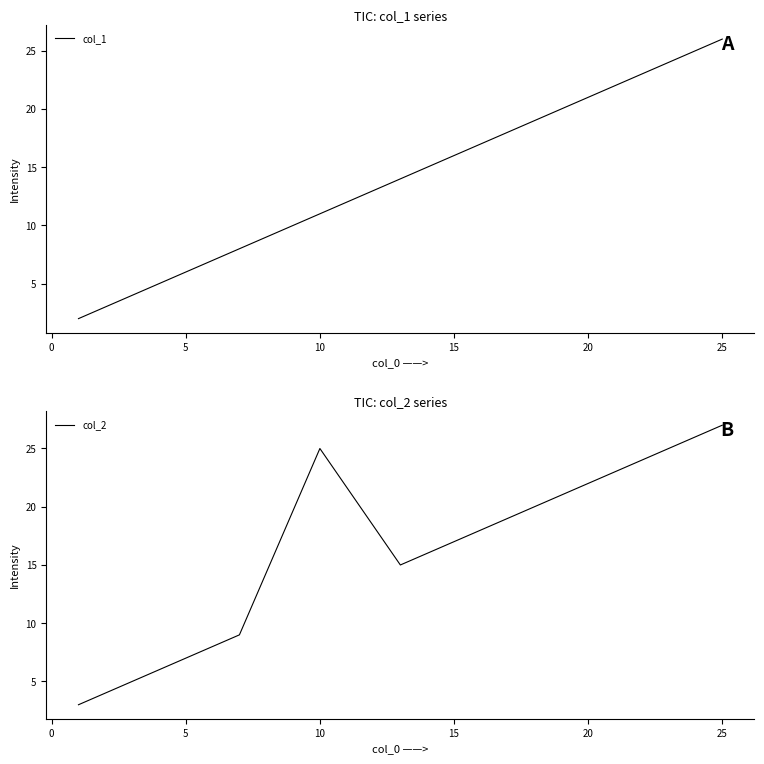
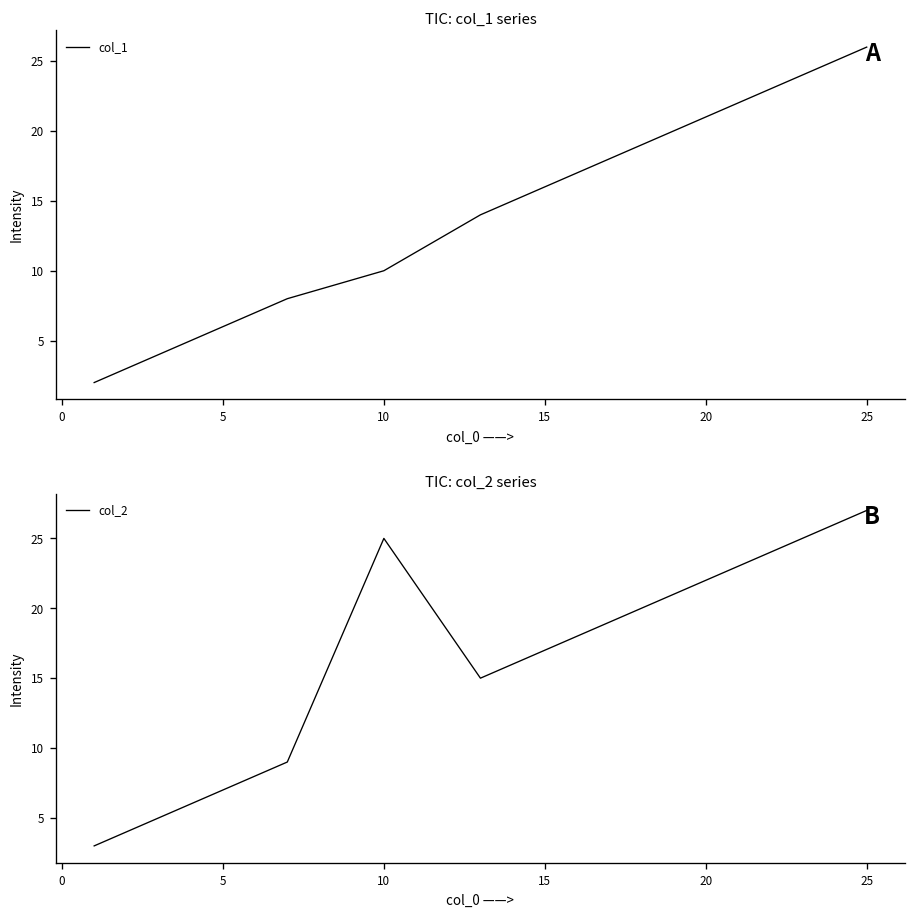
TIC: col_1 series, 10: 11 -> 10
